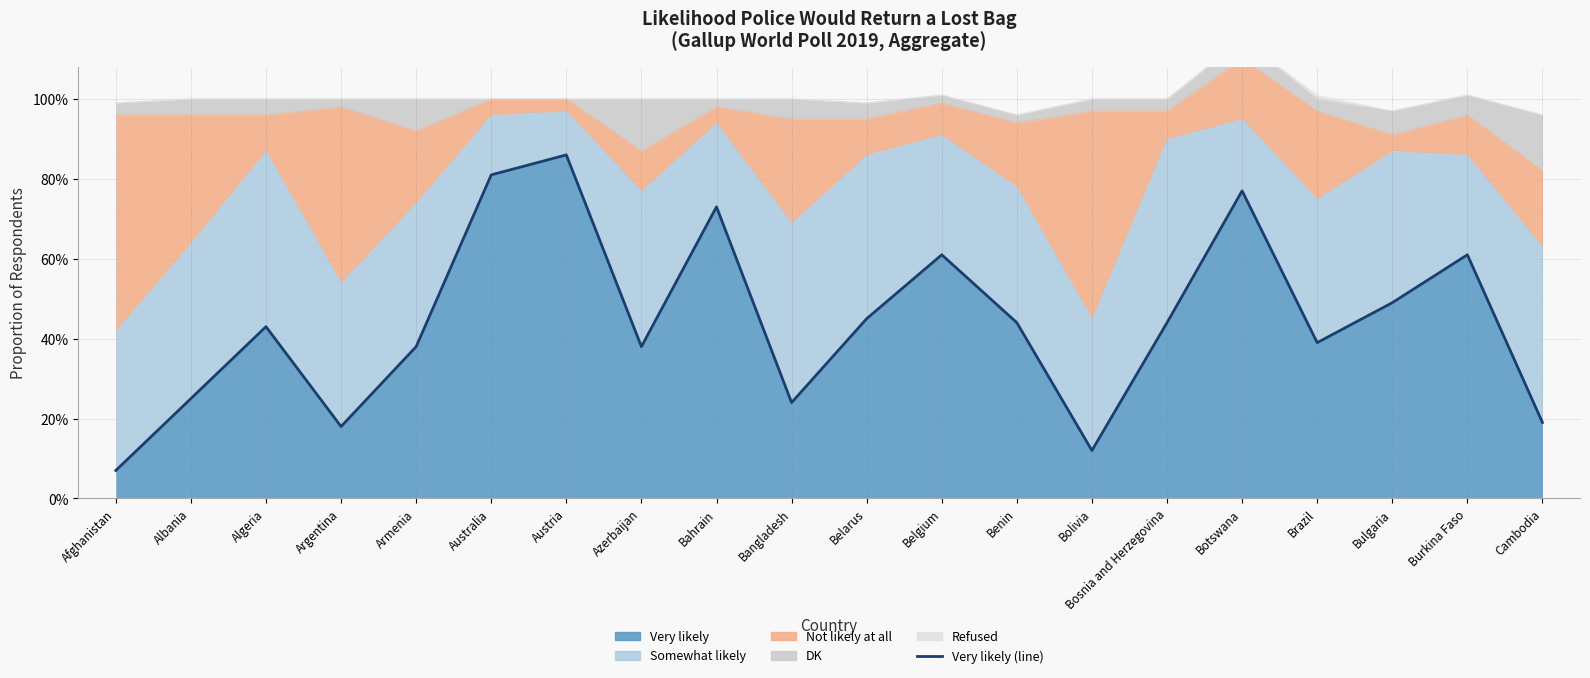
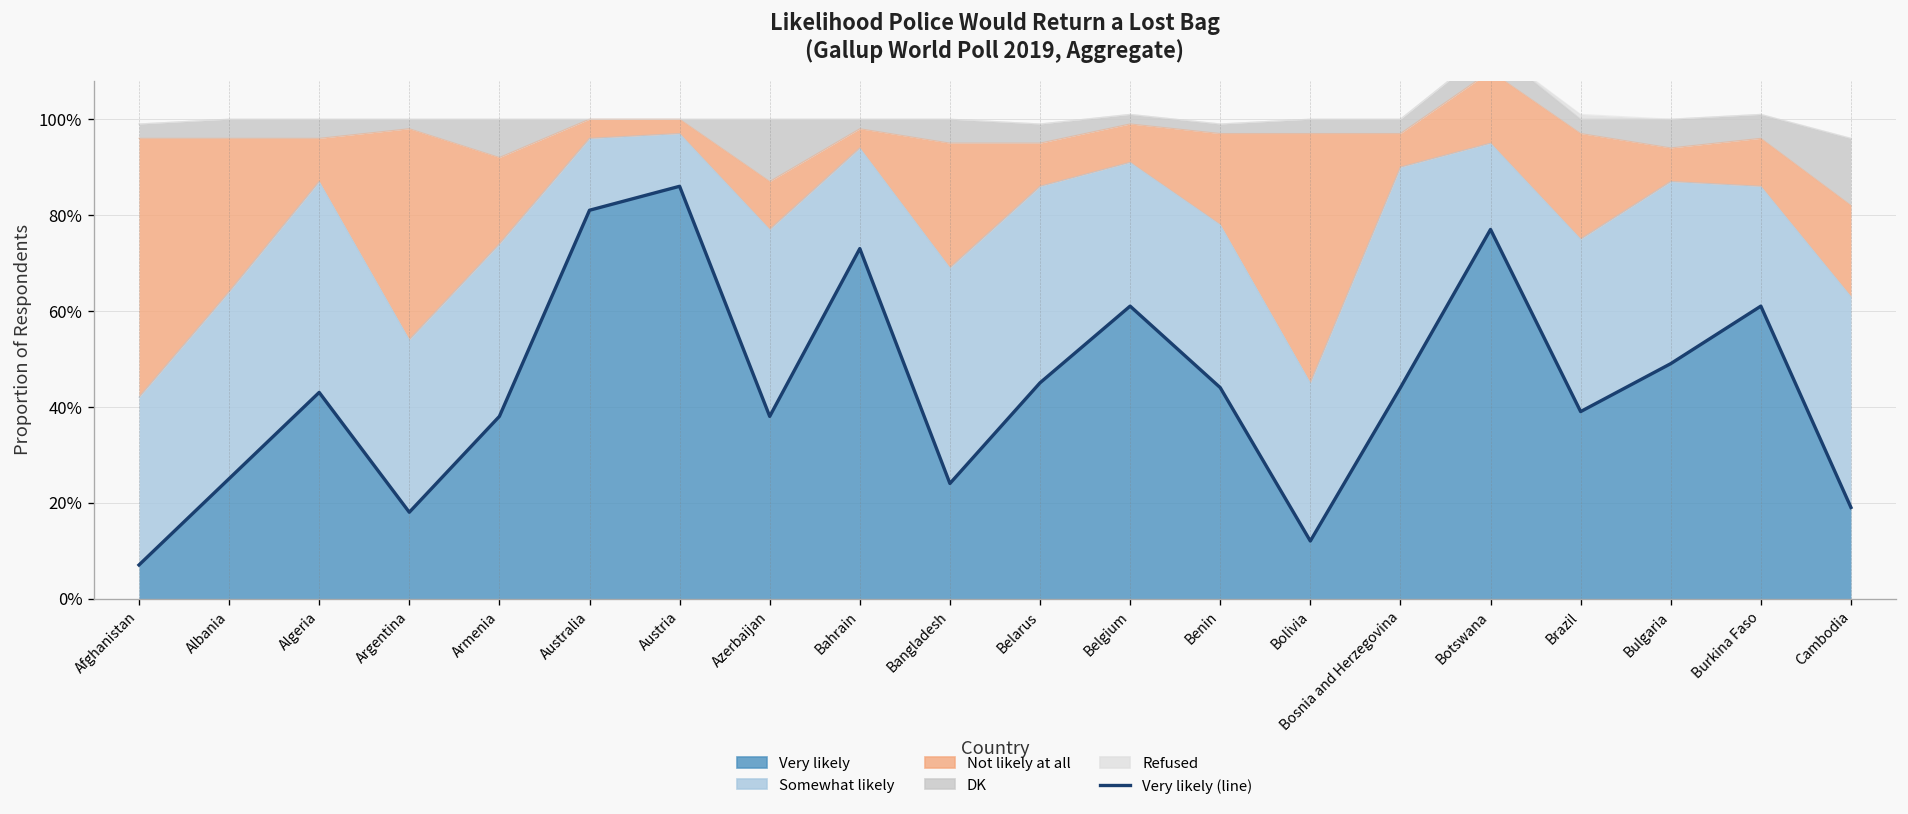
Not likely at all, Benin: 16% -> 19%
Not likely at all, Bulgaria: 4% -> 7%
